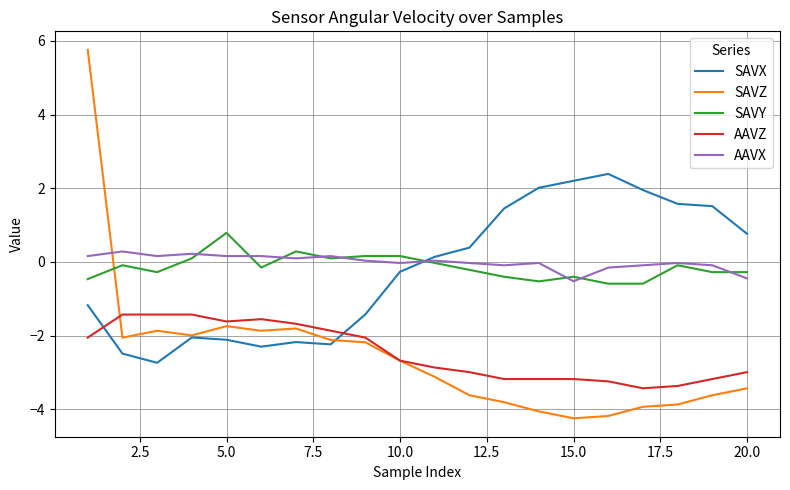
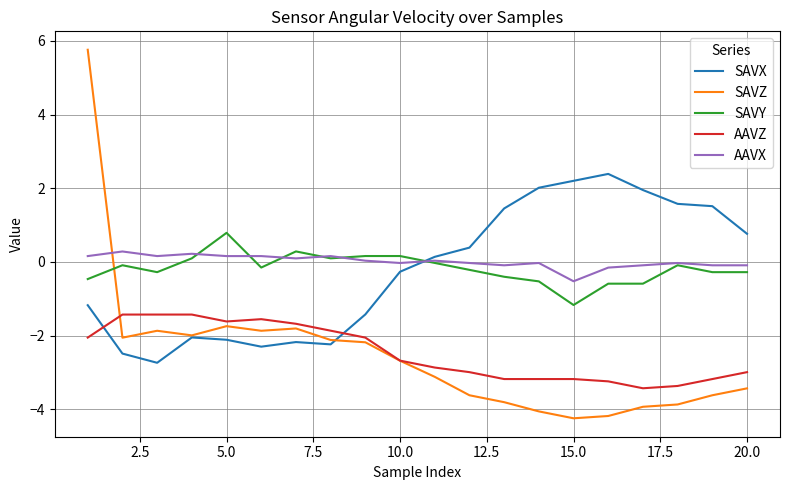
SAVY, 15.0: -0.4 -> -1.2
AAVX, 20.0: -0.4 -> -0.1
